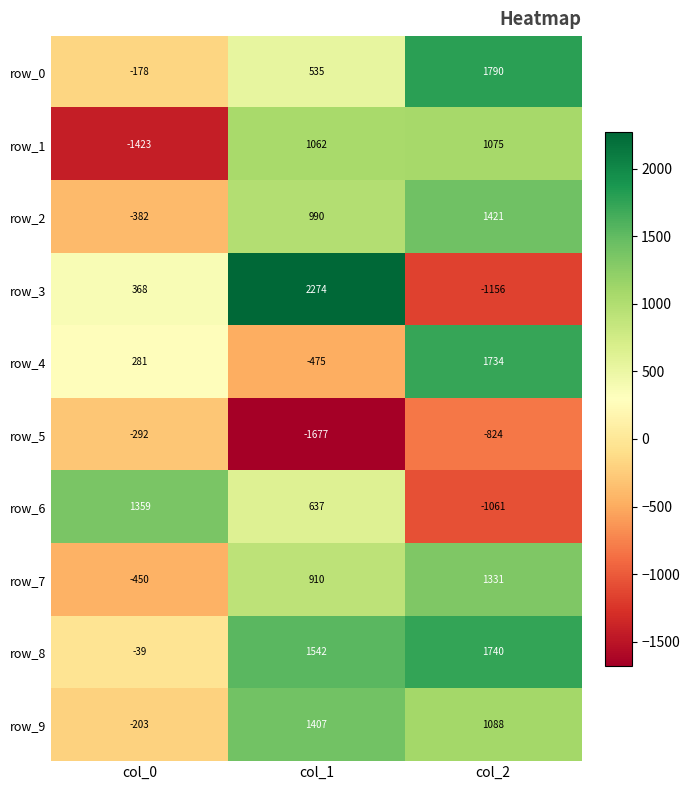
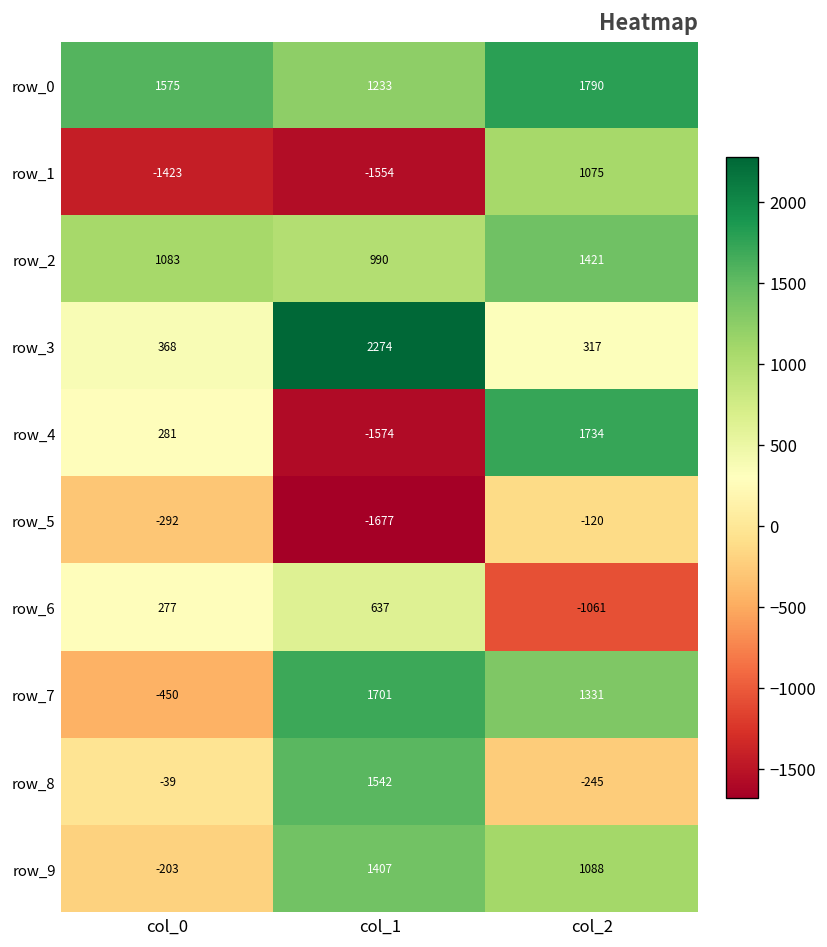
row_0, col_0: -178 -> 1575
row_0, col_1: 535 -> 1233
row_1, col_1: 1062 -> -1554
row_2, col_0: -382 -> 1083
row_3, col_2: -1156 -> 317
row_4, col_1: -475 -> -1574
row_5, col_2: -824 -> -120
row_6, col_0: 1359 -> 277
row_7, col_1: 910 -> 1701
row_8, col_2: 1740 -> -245
